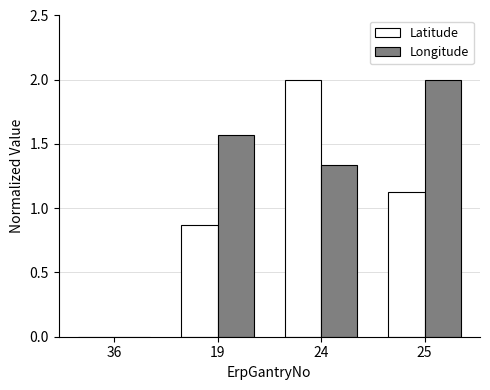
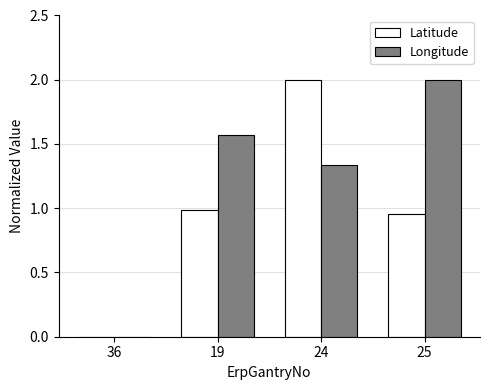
Latitude, 19: 0.87 -> 0.98
Latitude, 25: 1.13 -> 0.96
